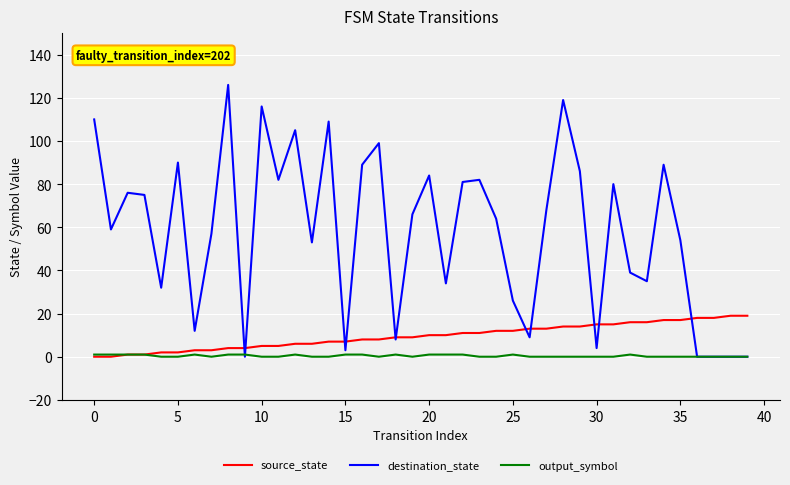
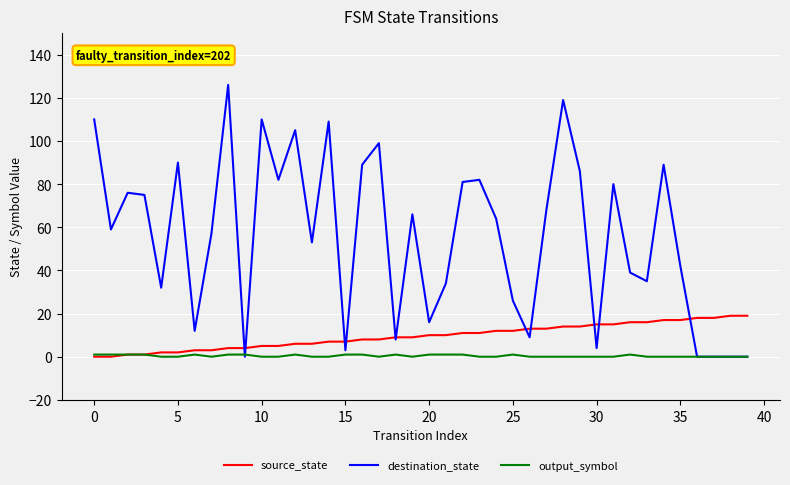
destination_state, 10: 116 -> 110
destination_state, 20: 84 -> 16
destination_state, 35: 54 -> 42
